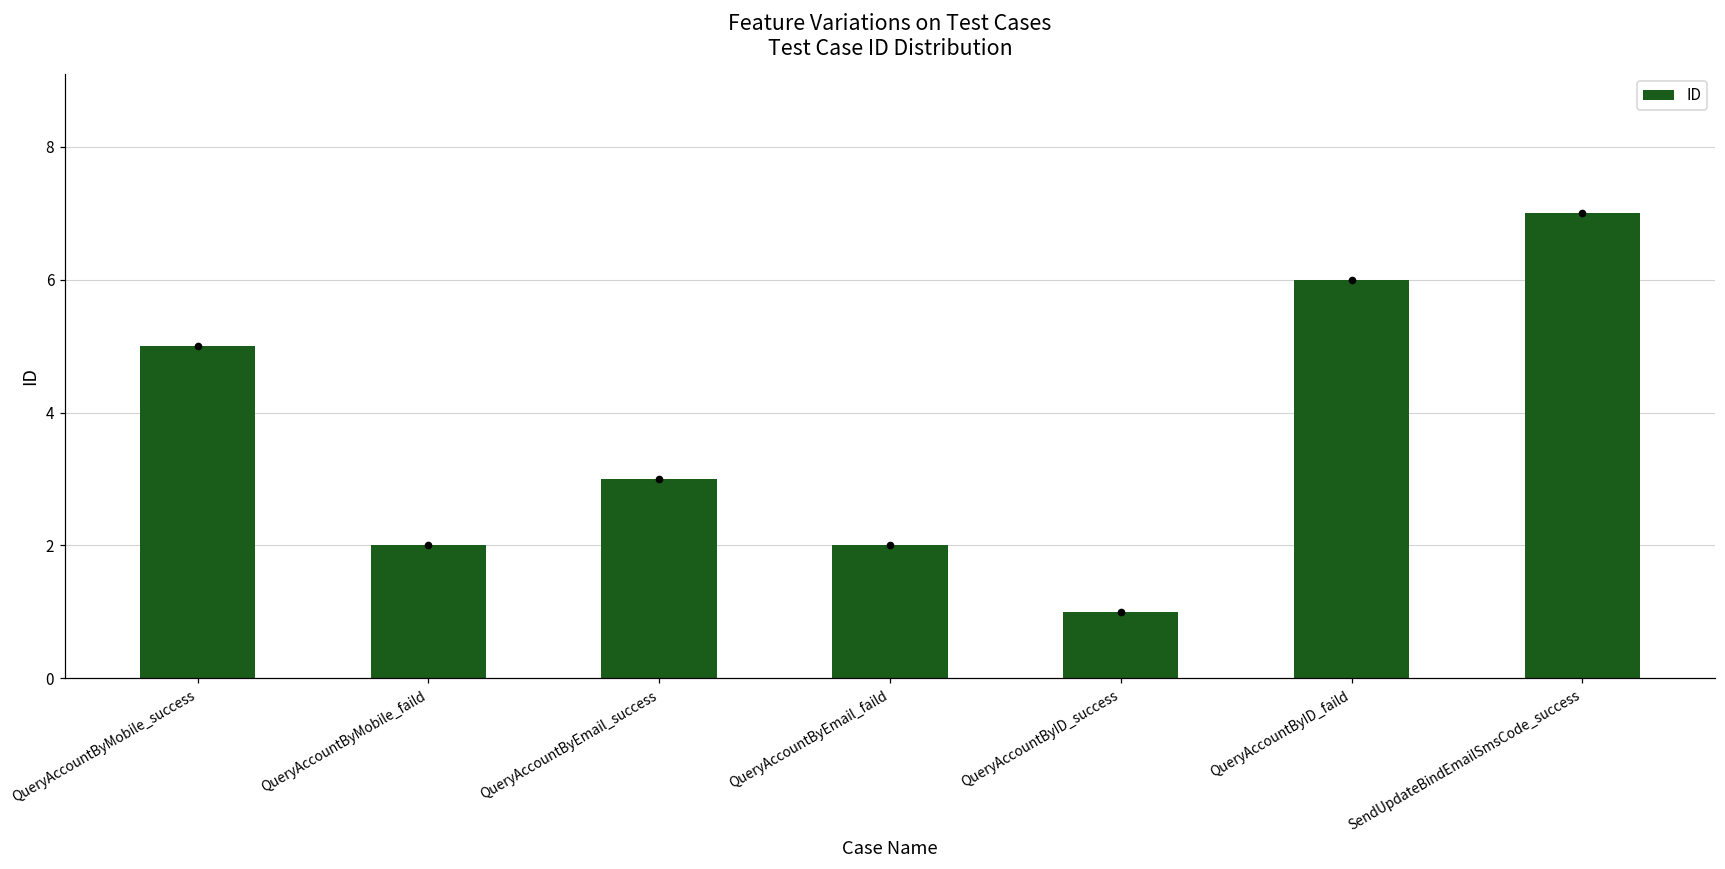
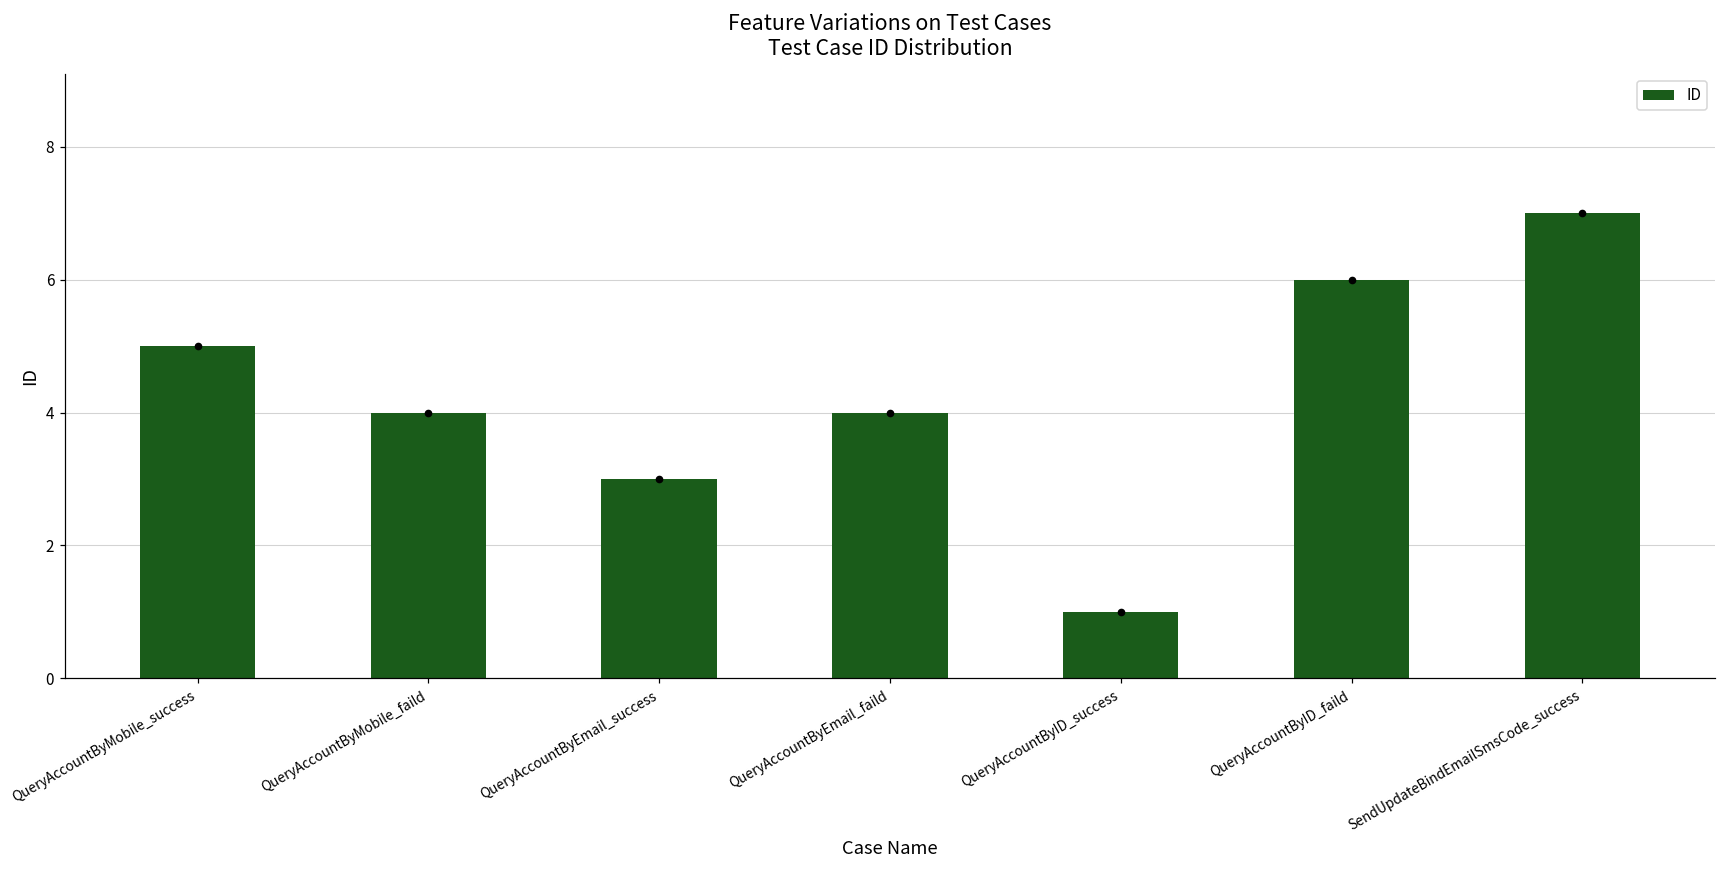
ID, QueryAccountByMobile_faild: 2 -> 4
ID, QueryAccountByEmail_faild: 2 -> 4
